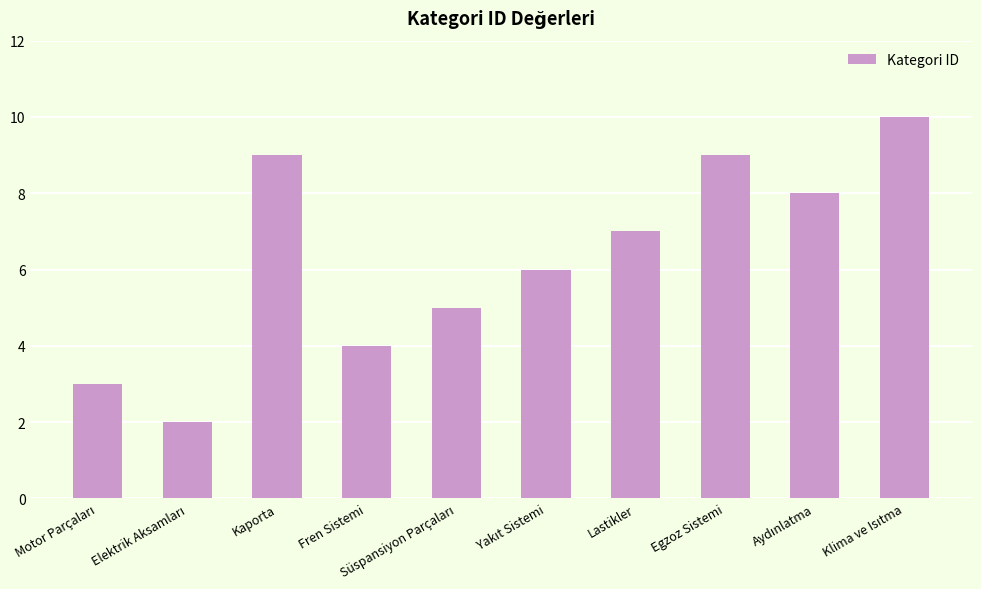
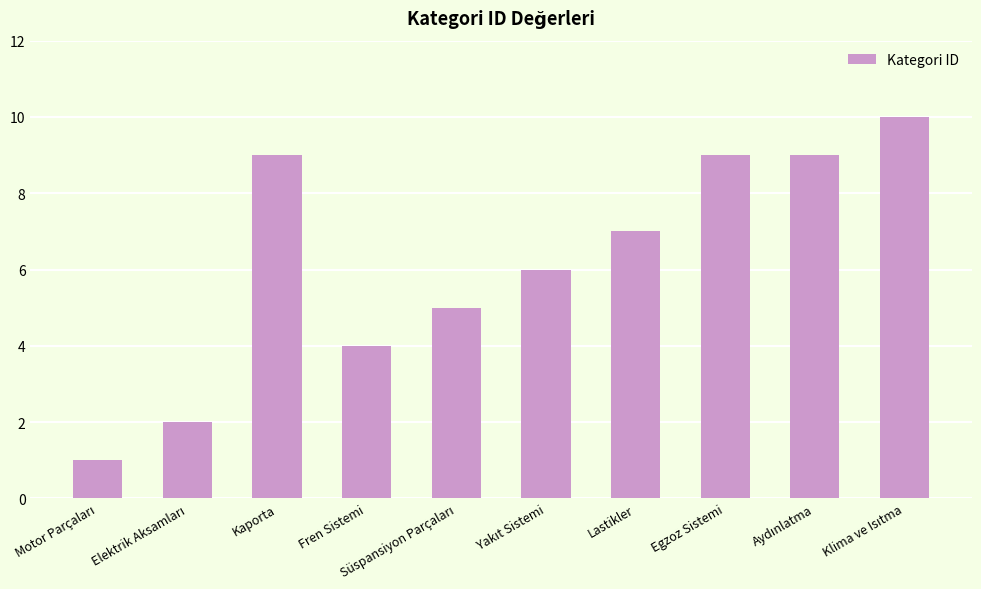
Motor Parçaları: 3 -> 1
Aydınlatma: 8 -> 9
